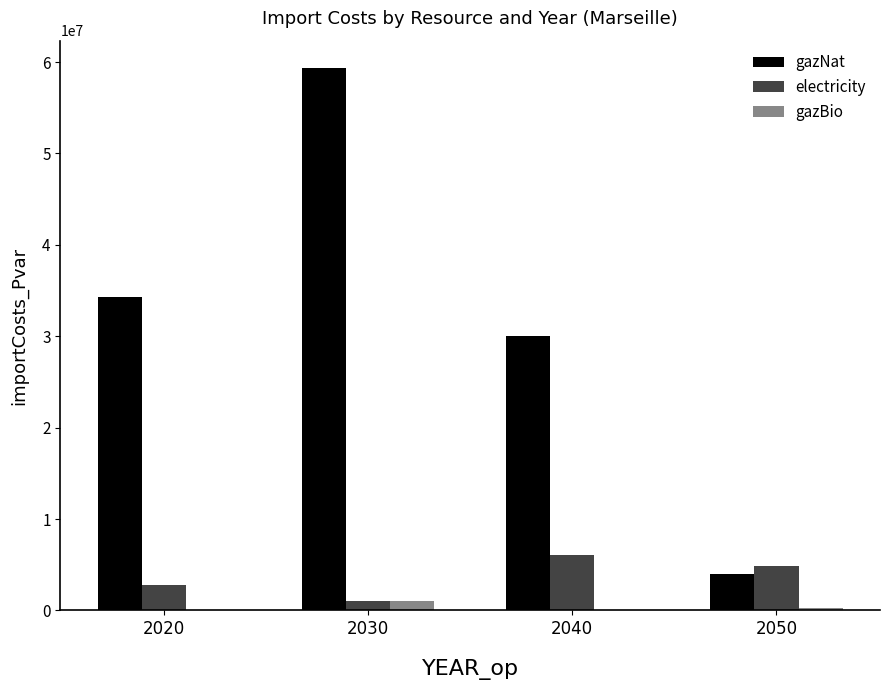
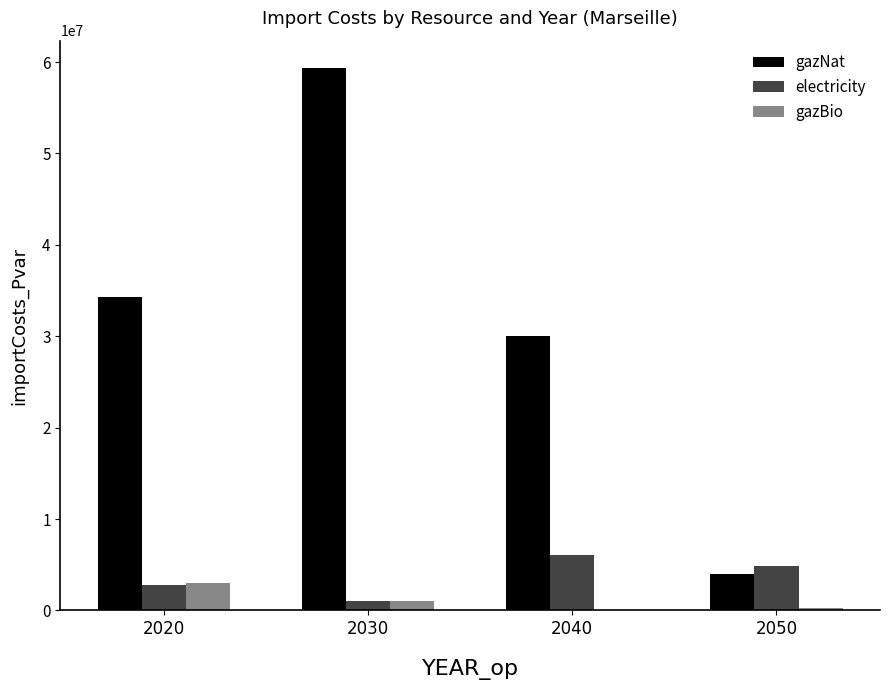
gazBio, 2020: 0 -> 3000000
